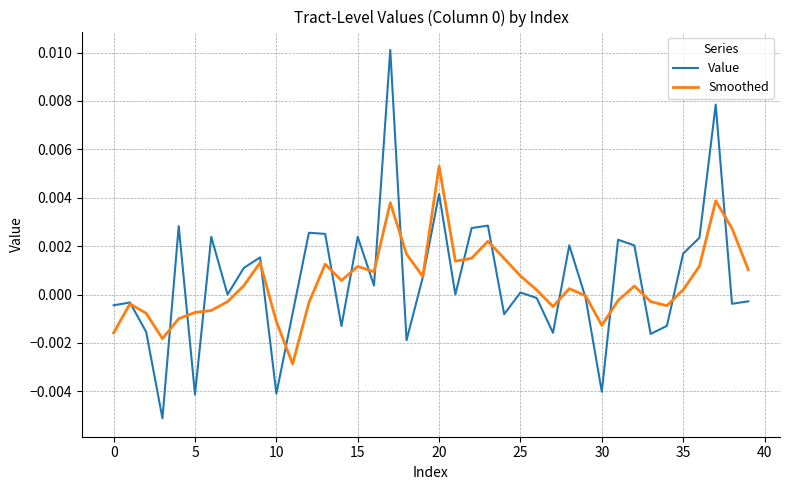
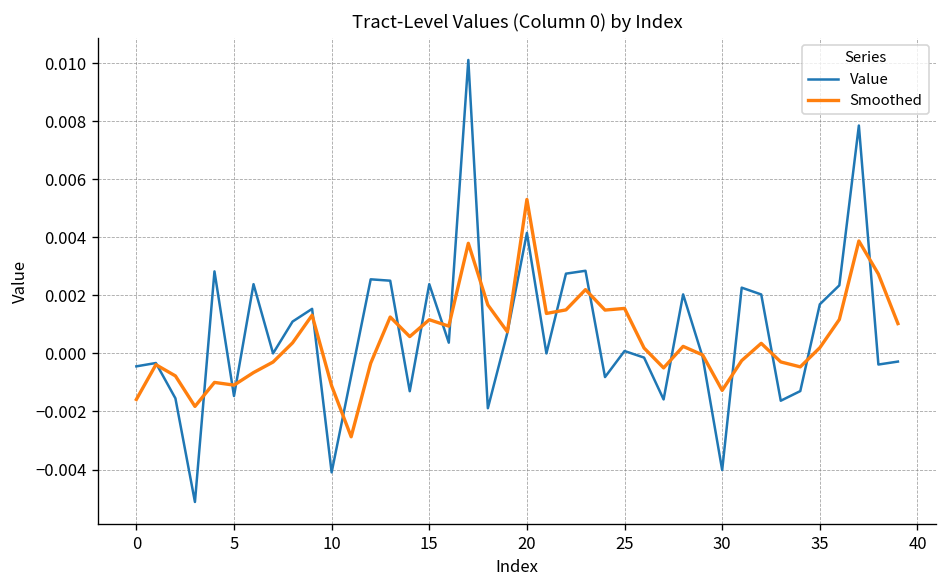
Value, 5: -0.0041 -> -0.0015
Smoothed, 5: -0.0007 -> -0.0011
Smoothed, 25: 0.0008 -> 0.0016
